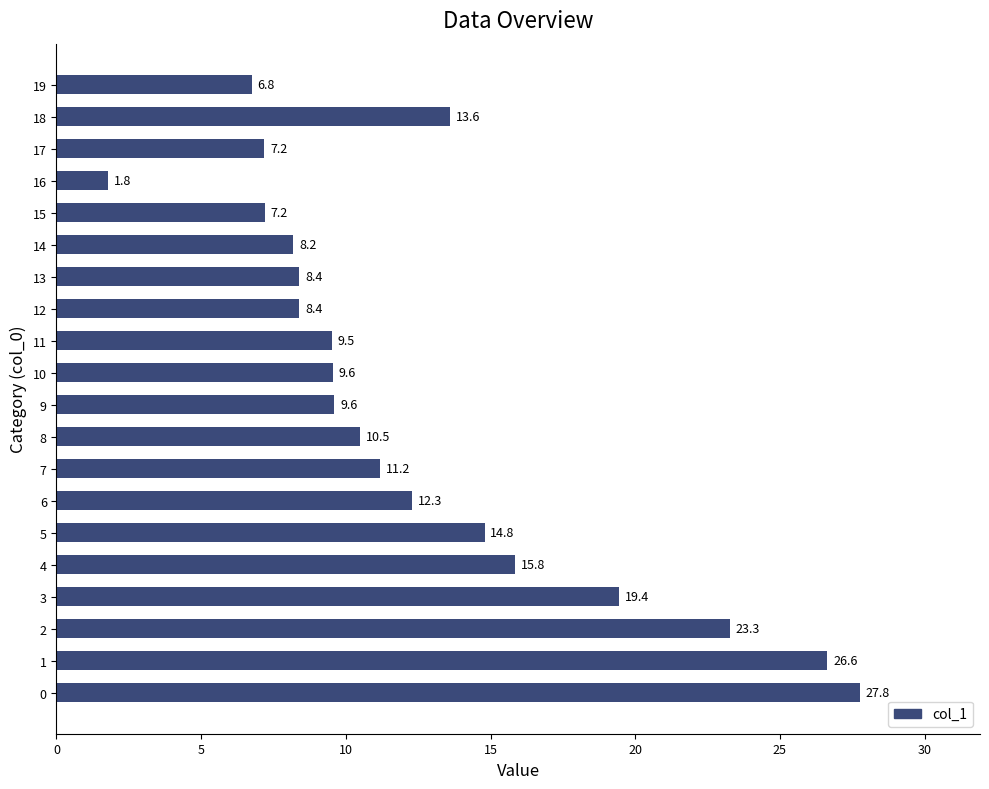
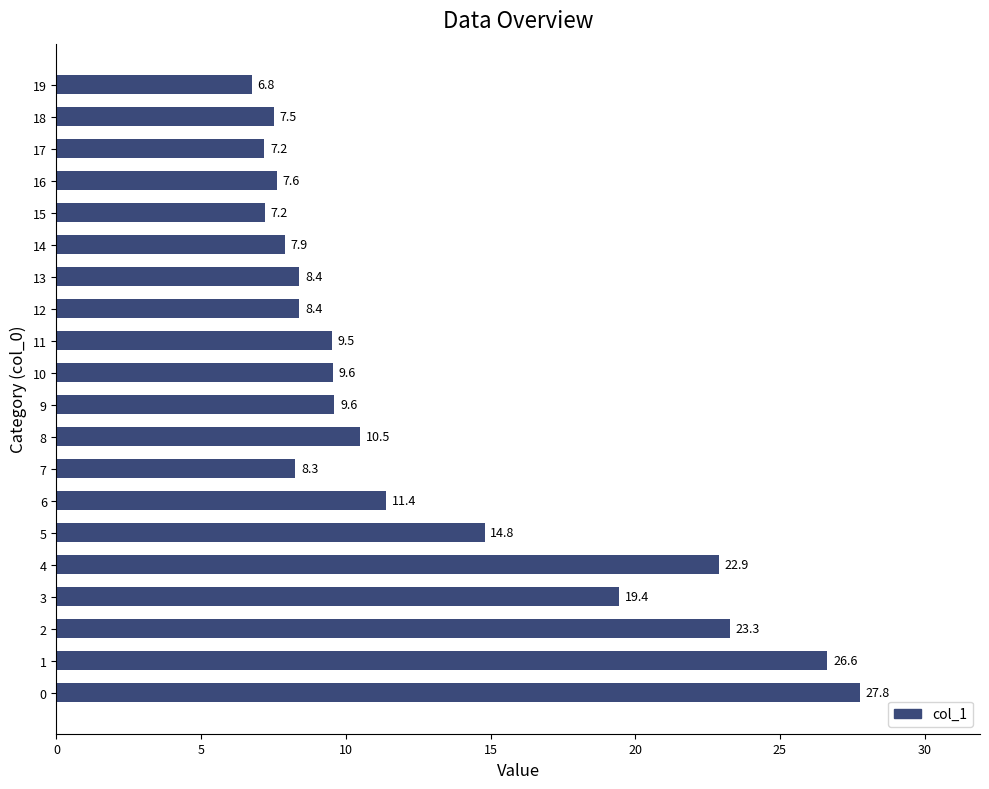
18: 13.6 -> 7.5
16: 1.8 -> 7.6
14: 8.2 -> 7.9
7: 11.2 -> 8.3
6: 12.3 -> 11.4
4: 15.8 -> 22.9
